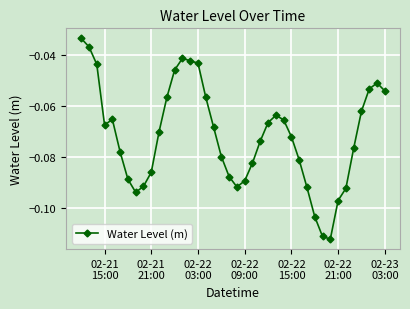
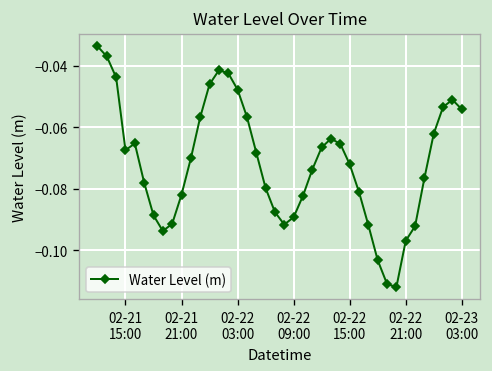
02-21 21:00: -0.086 -> -0.082
02-22 03:00: -0.043 -> -0.048
